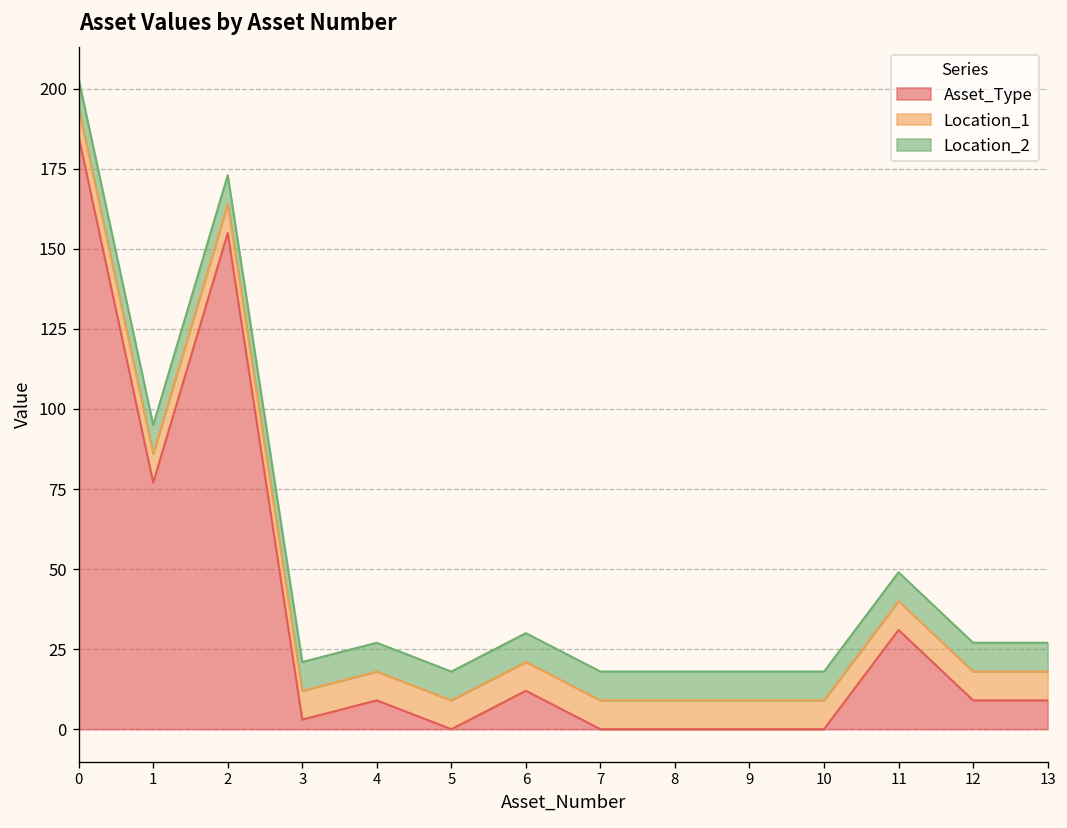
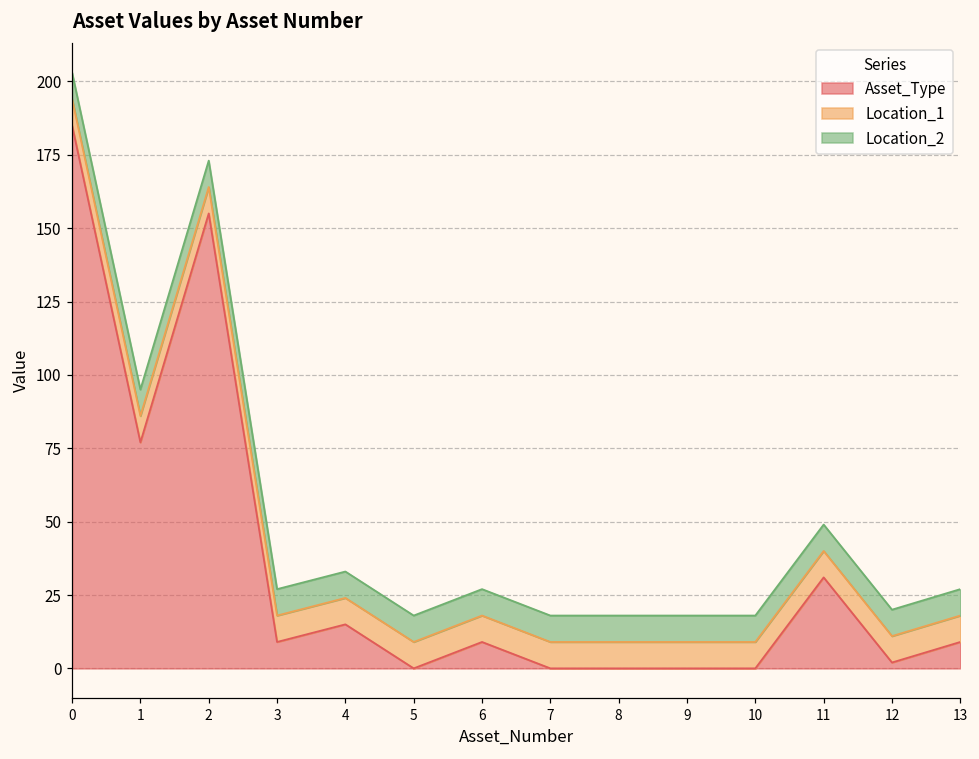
Asset_Type, 3: 3 -> 9
Asset_Type, 4: 9 -> 15
Asset_Type, 6: 12 -> 9
Asset_Type, 12: 9 -> 2
